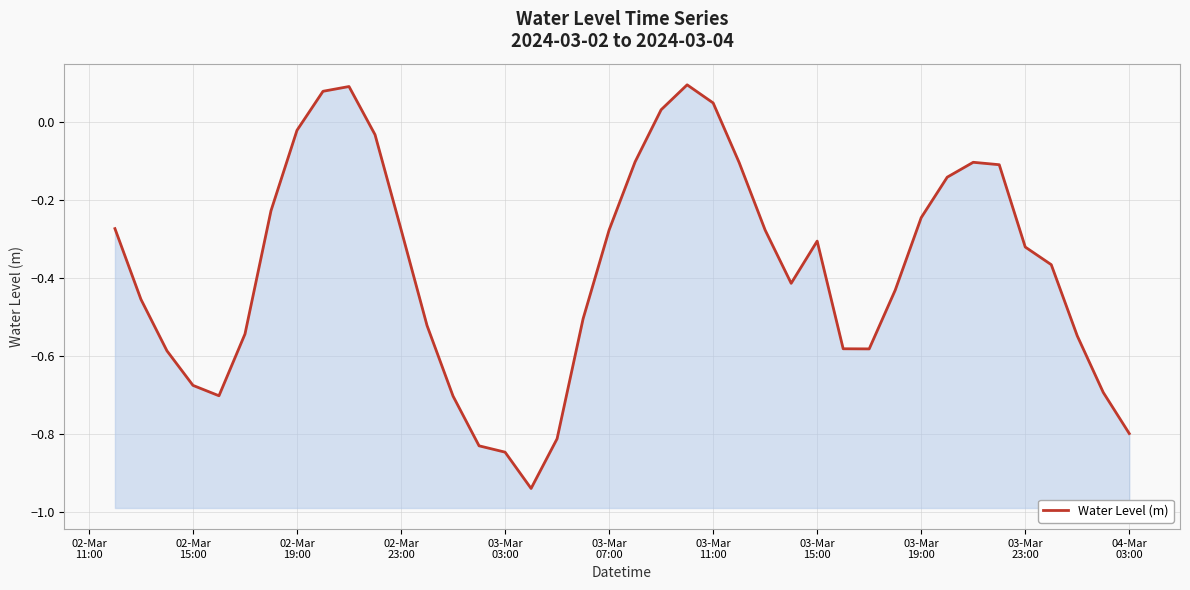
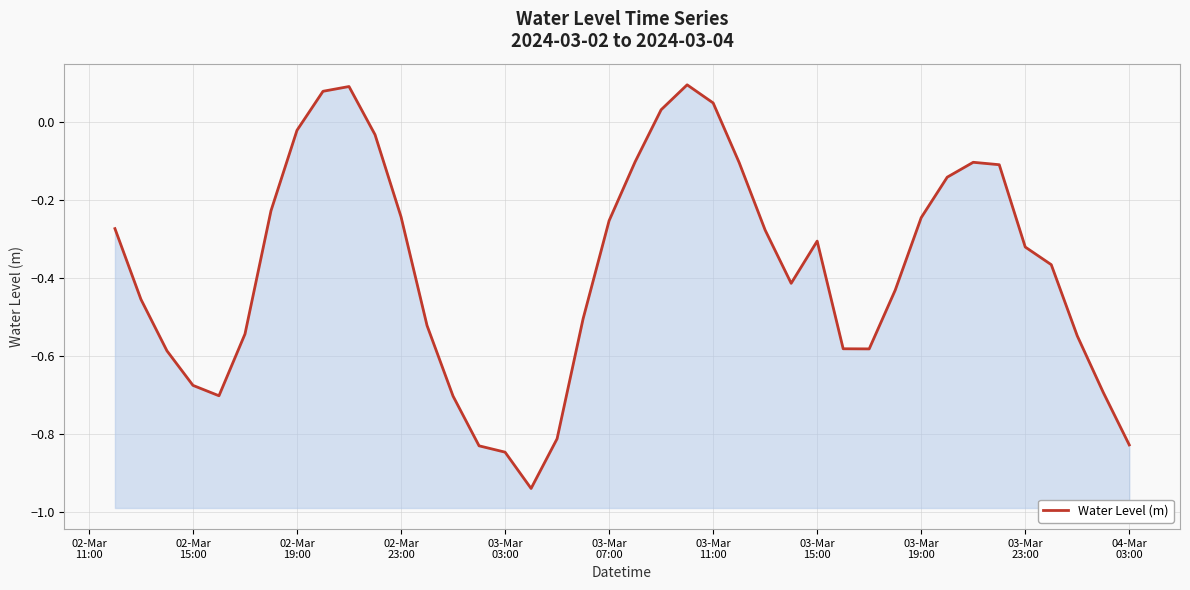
02-Mar 23:00: -0.28 -> -0.24
03-Mar 07:00: -0.28 -> -0.25
04-Mar 03:00: -0.80 -> -0.83
